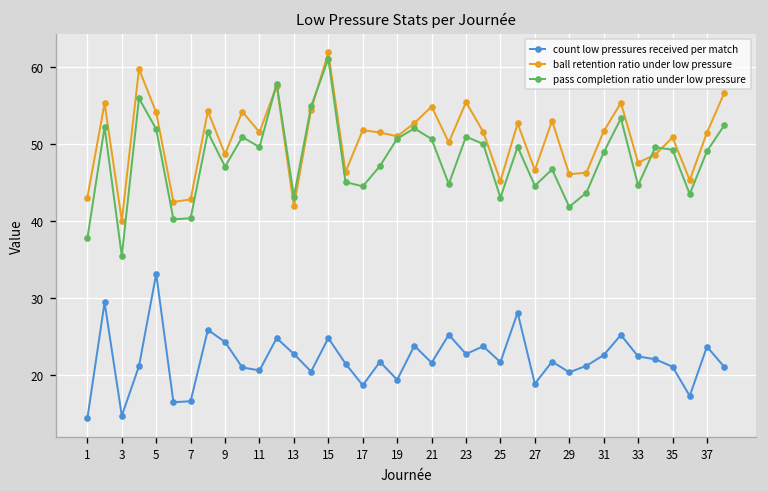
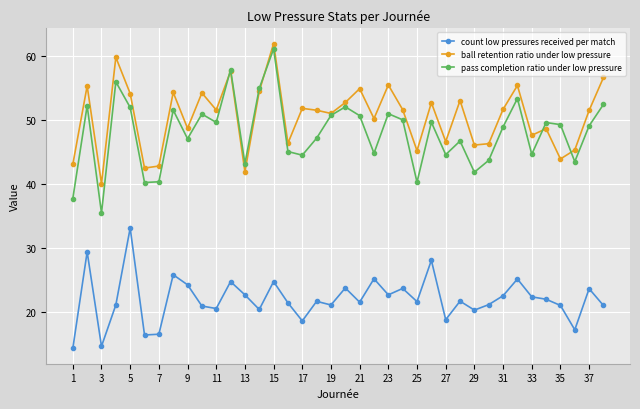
count low pressures received per match, 19: 19 -> 21
pass completion ratio under low pressure, 25: 43 -> 40
ball retention ratio under low pressure, 35: 51 -> 44
